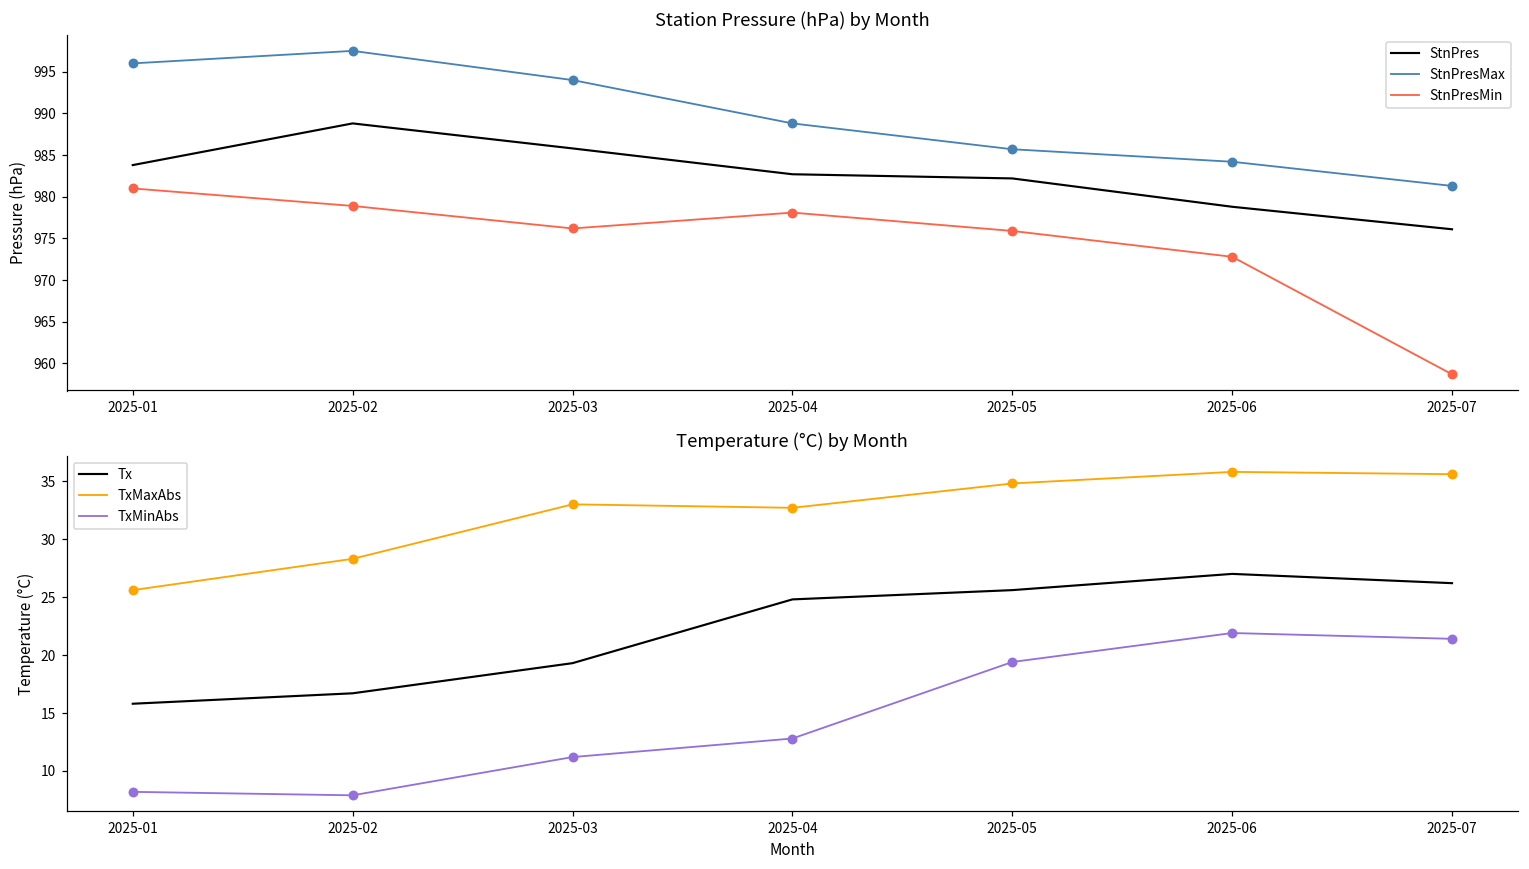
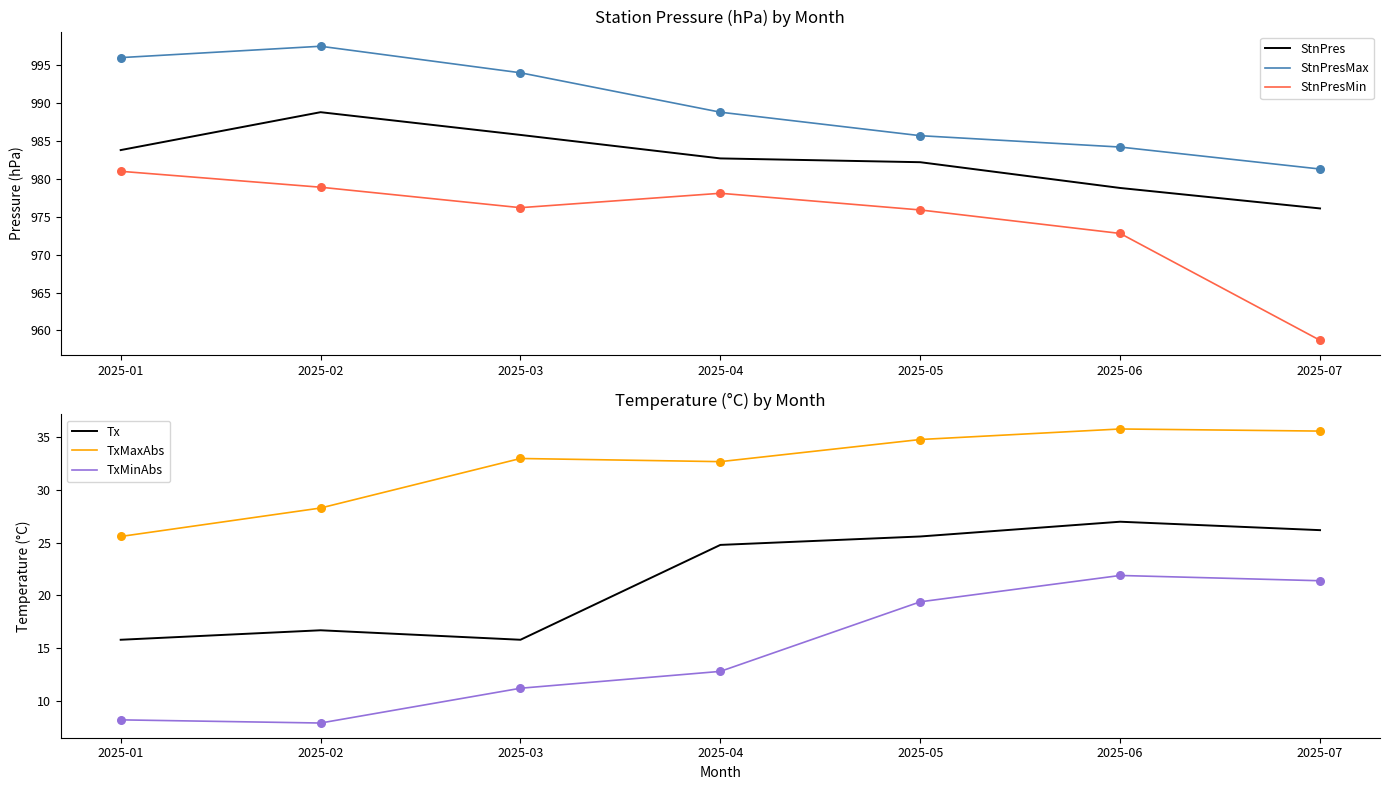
Temperature (°C) by Month, Tx, 2025-03: 19.3 -> 15.8
